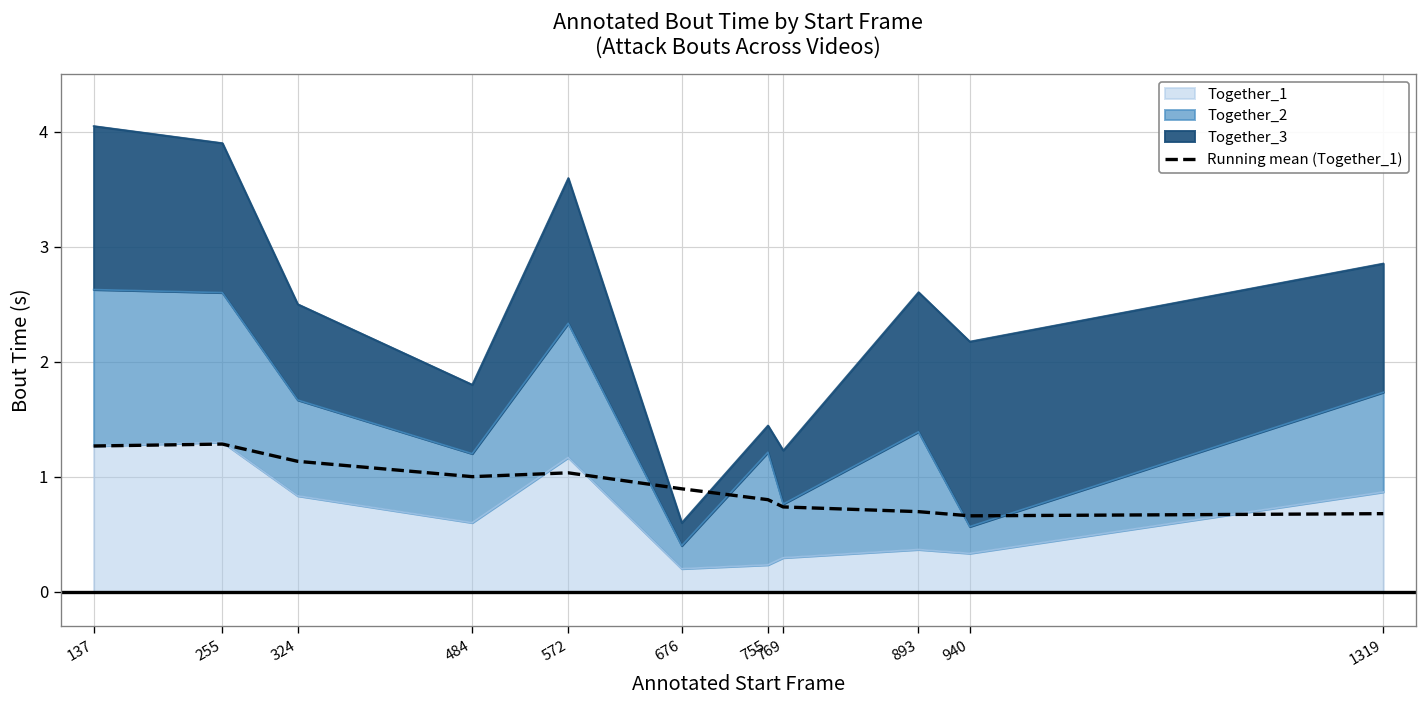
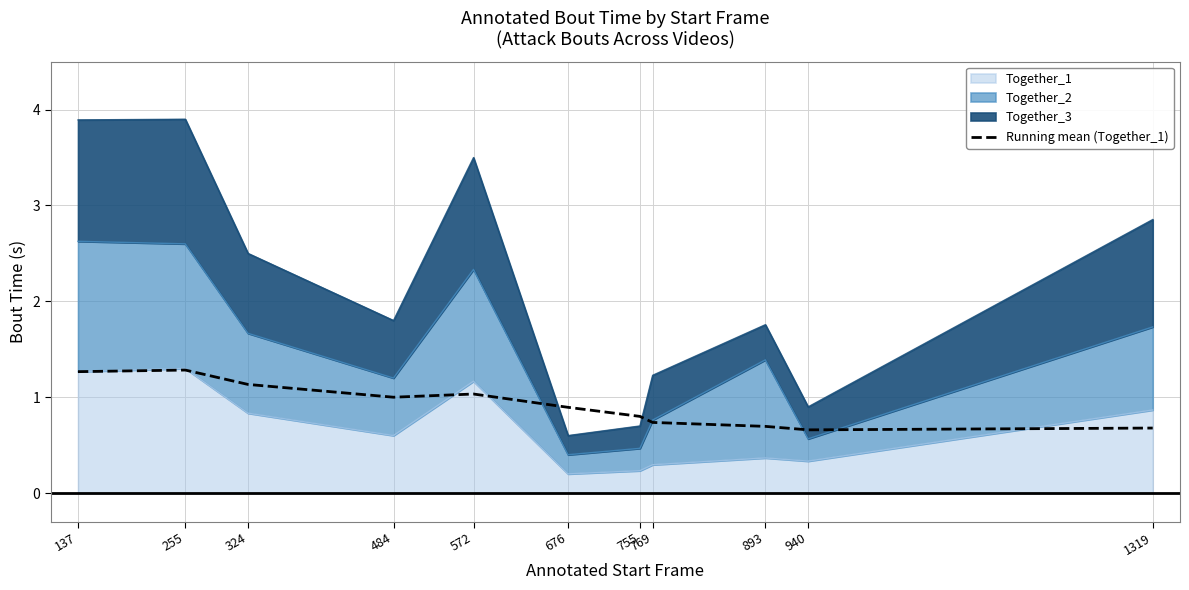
Together_3, 137: 1.4 -> 1.3
Together_3, 572: 1.3 -> 1.2
Together_2, 755: 1.0 -> 0.2
Together_3, 893: 1.2 -> 0.4
Together_3, 940: 1.6 -> 0.3
